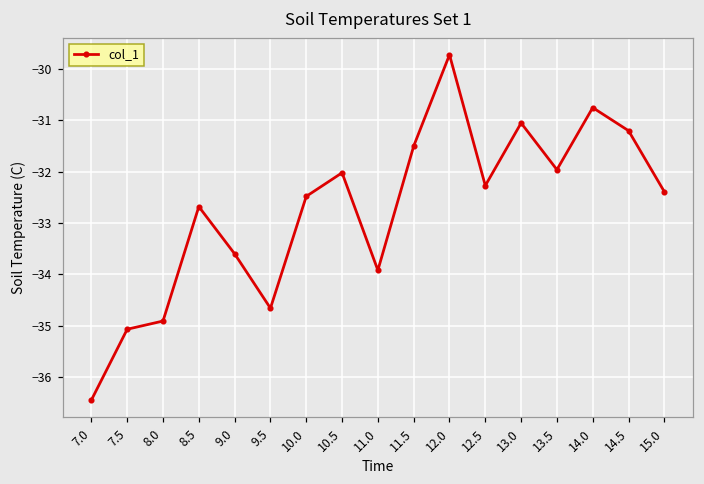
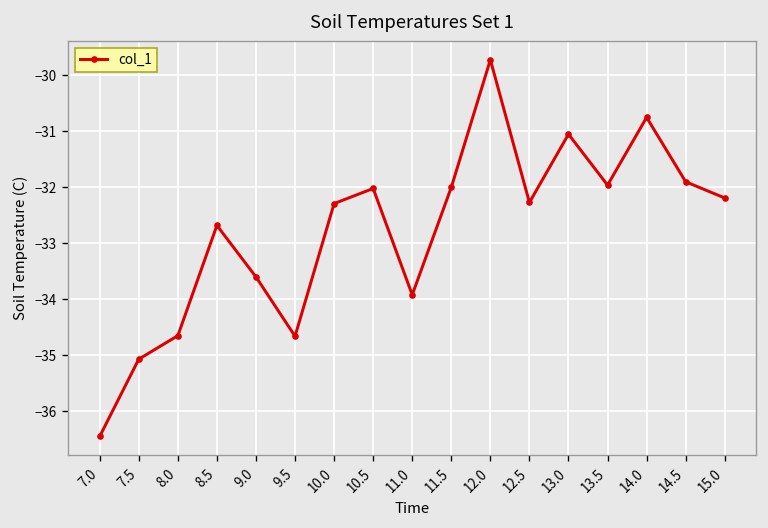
8.0: -34.9 -> -34.7
10.0: -32.5 -> -32.3
11.5: -31.5 -> -32.0
14.5: -31.2 -> -31.9
15.0: -32.4 -> -32.2
